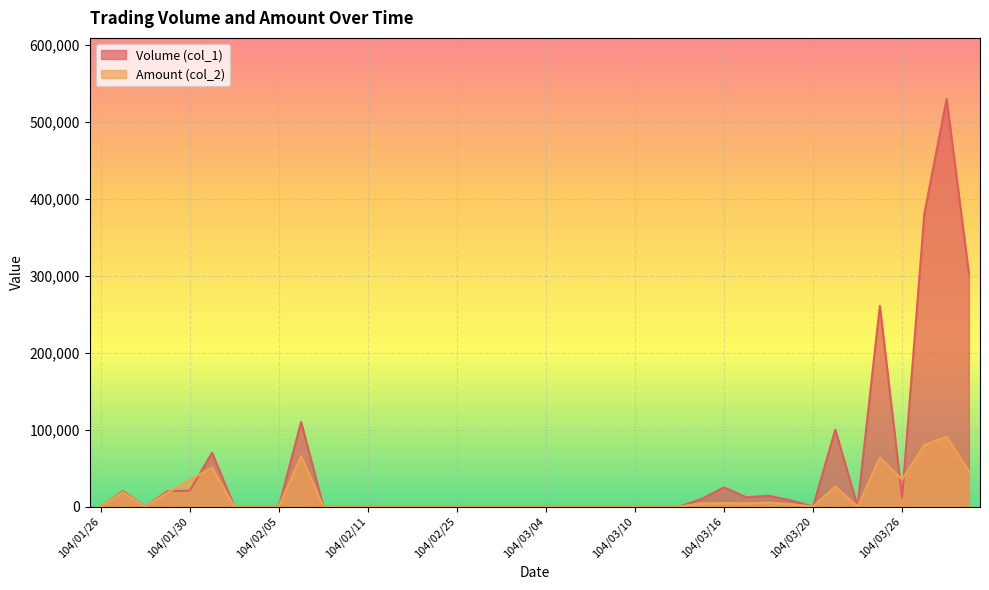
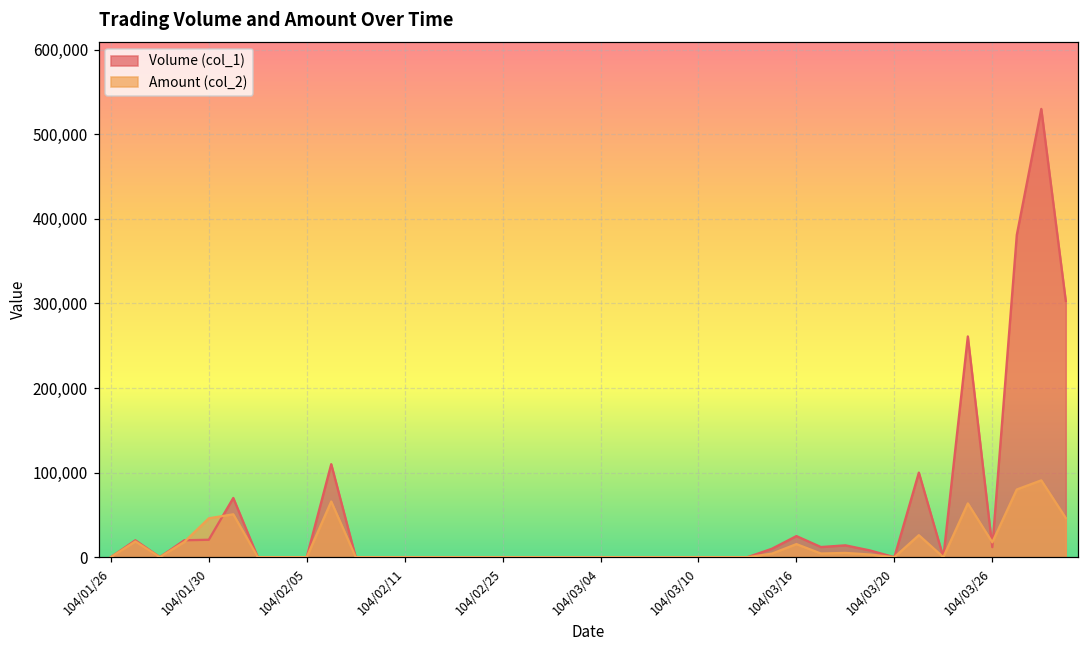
Amount (col_2), 104/01/30: 30,000 -> 50,000
Amount (col_2), 104/03/16: 0 -> 20,000
Amount (col_2), 104/03/26: 40,000 -> 20,000
